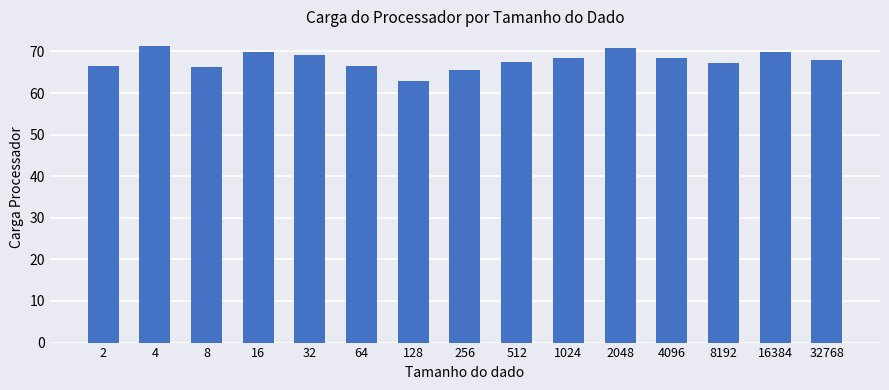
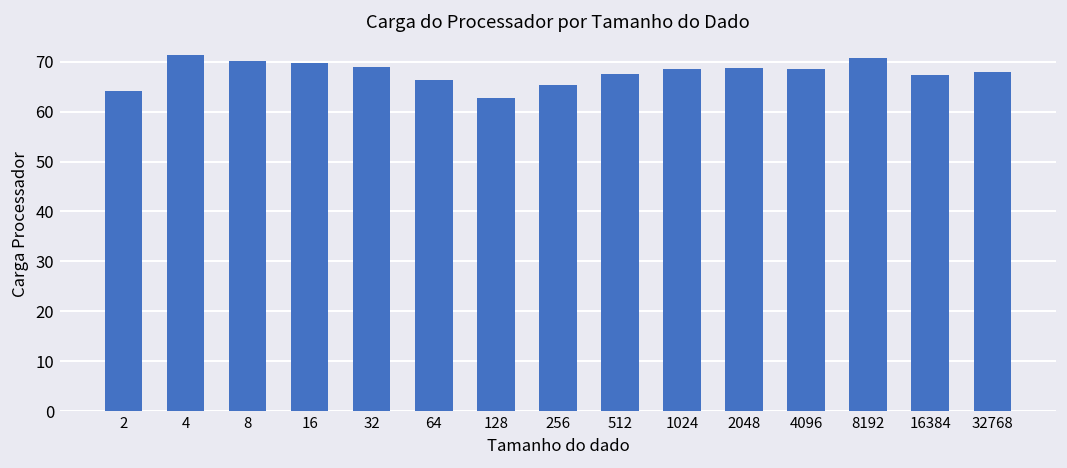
2: 66 -> 64
8: 66 -> 70
2048: 71 -> 69
8192: 67 -> 71
16384: 70 -> 67
